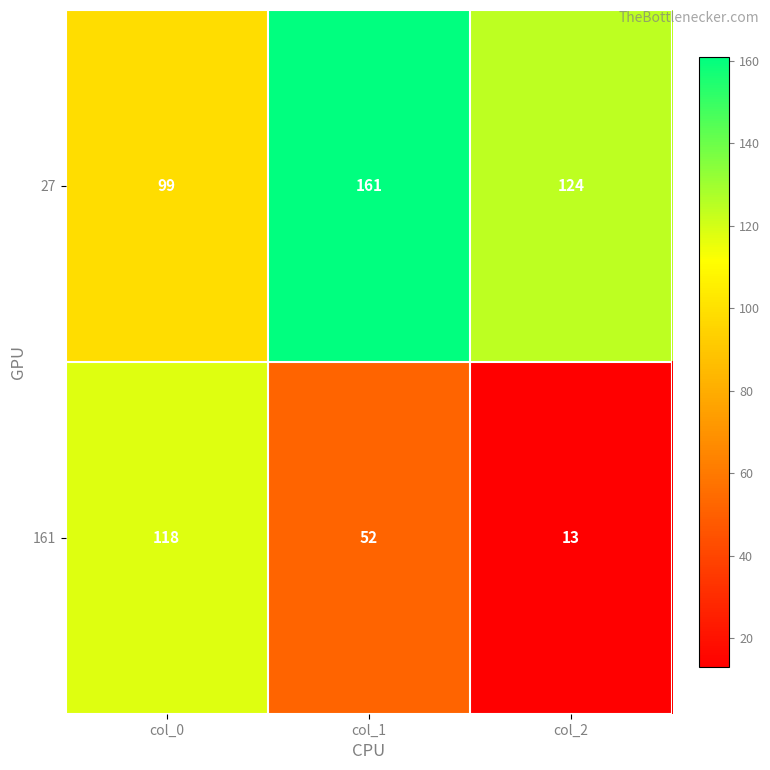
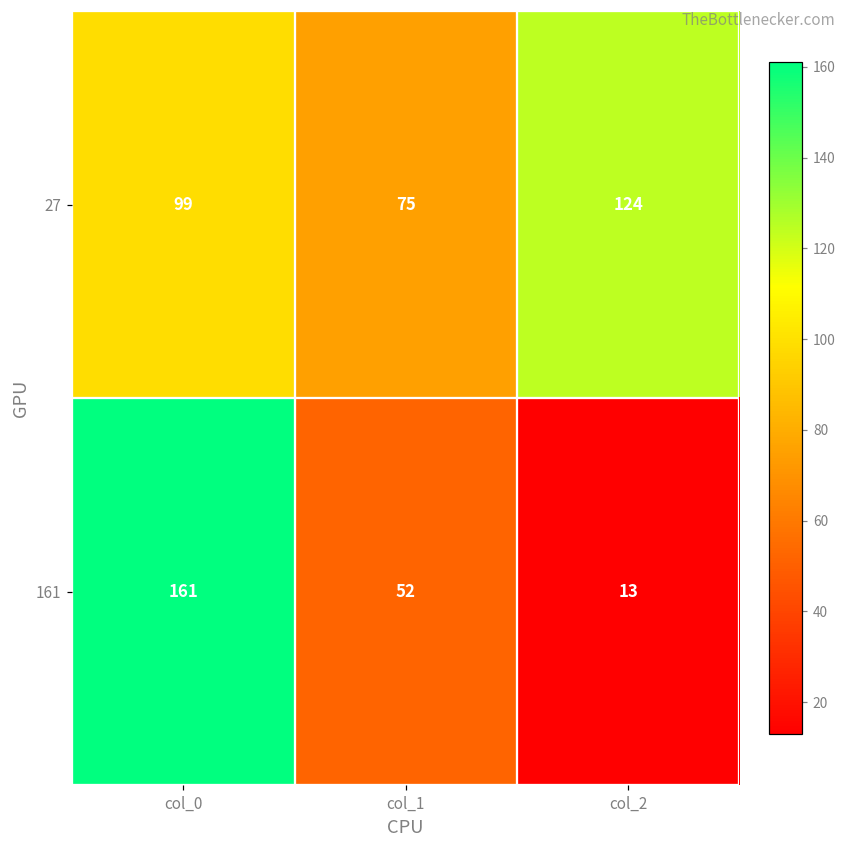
27, col_1: 161 -> 75
161, col_0: 118 -> 161
